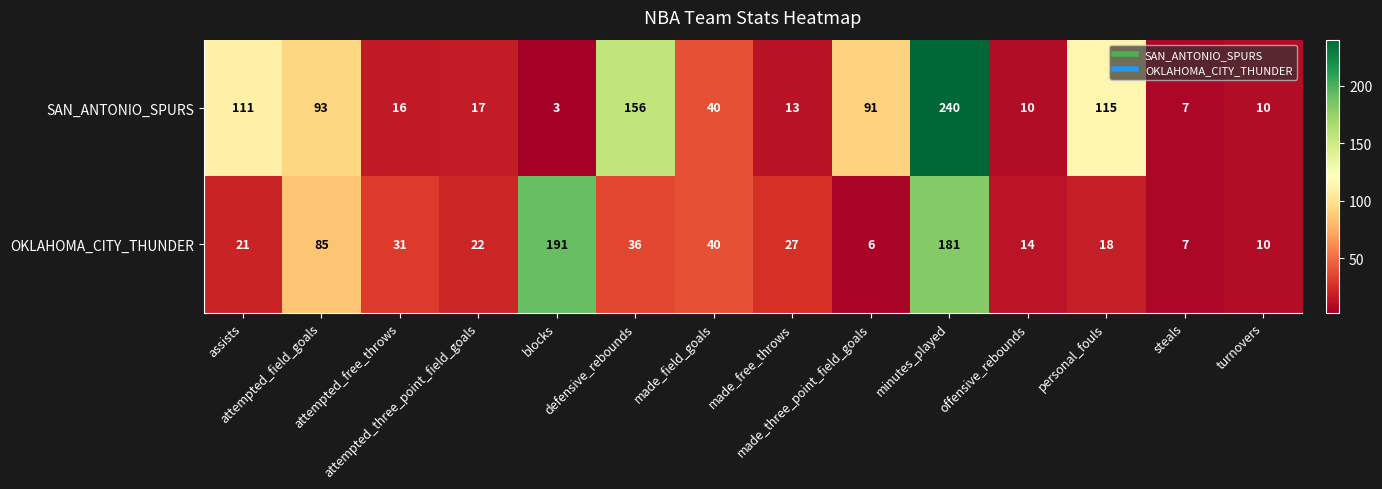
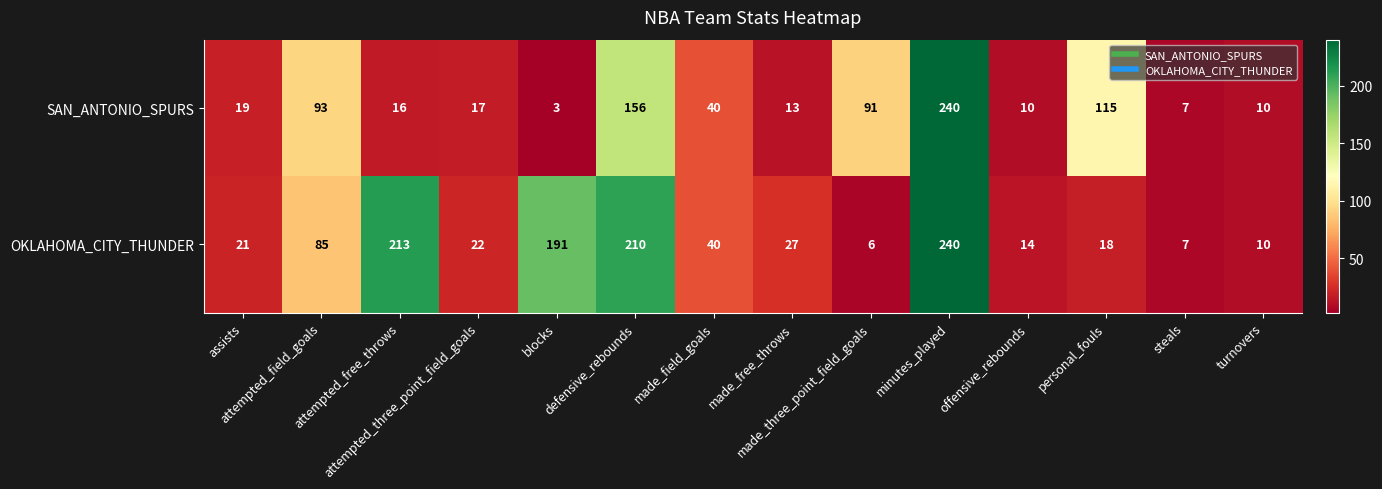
SAN_ANTONIO_SPURS, assists: 111 -> 19
OKLAHOMA_CITY_THUNDER, attempted_free_throws: 31 -> 213
OKLAHOMA_CITY_THUNDER, defensive_rebounds: 36 -> 210
OKLAHOMA_CITY_THUNDER, minutes_played: 181 -> 240
